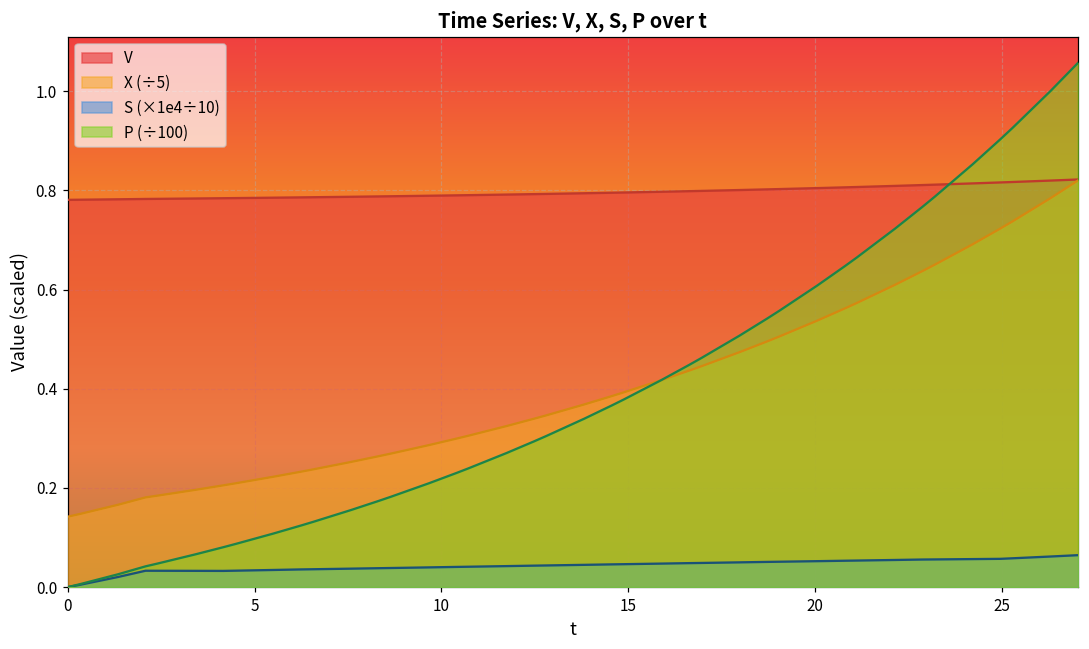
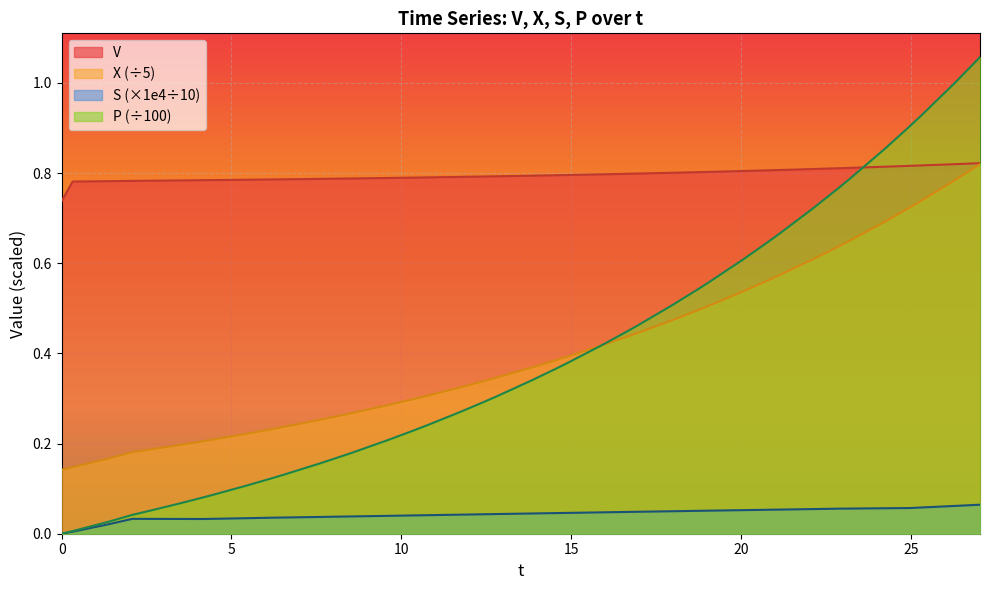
V, 0: 0.78 -> 0.74
